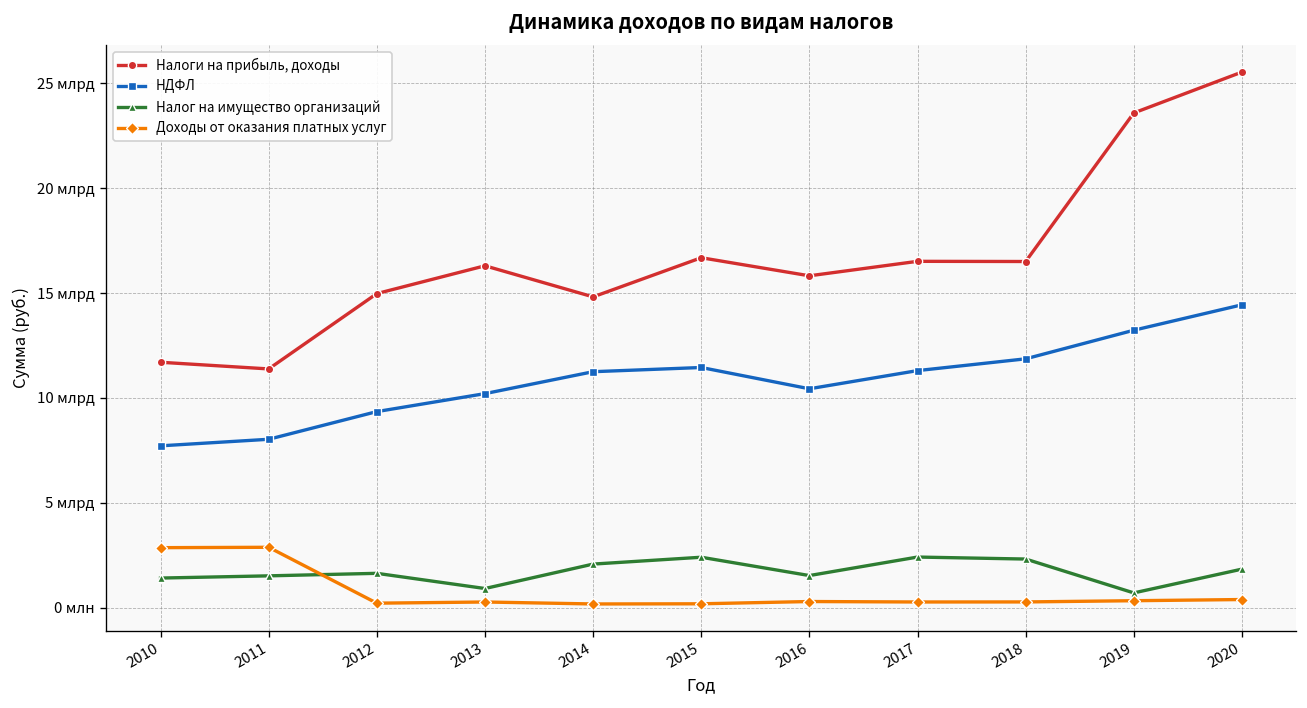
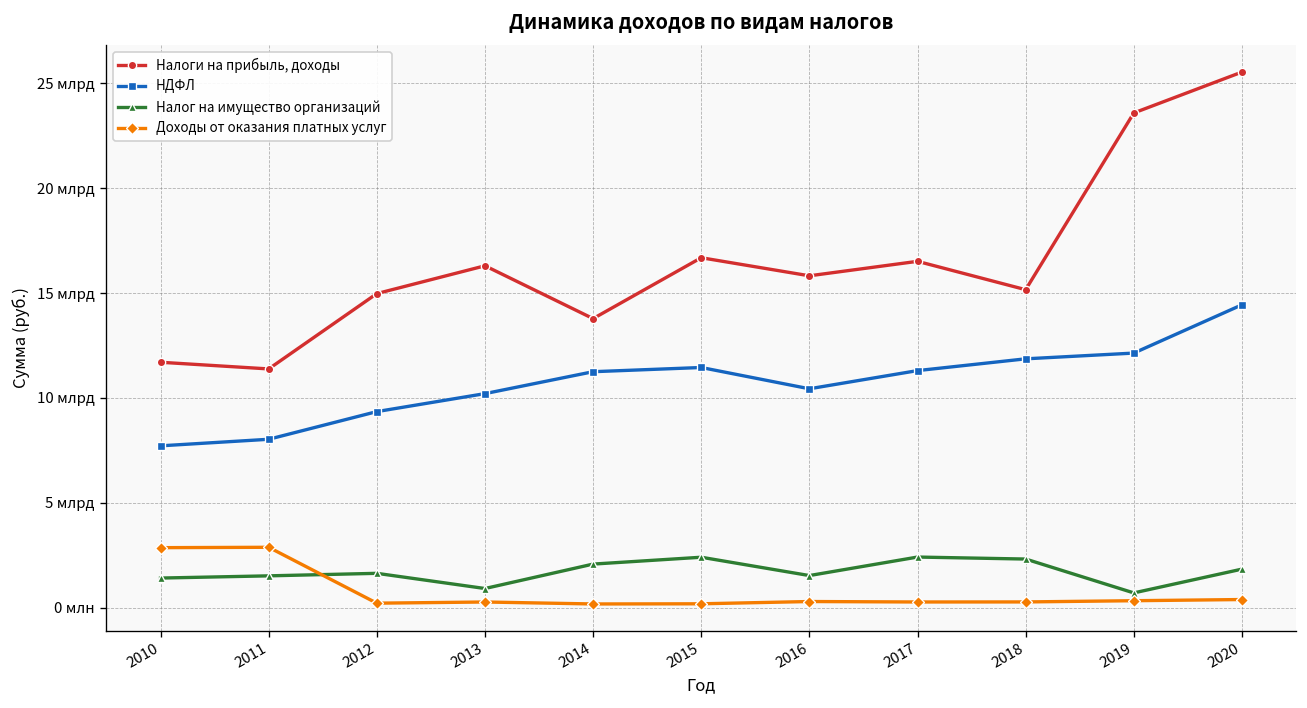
Налоги на прибыль, доходы, 2014: 14.8 млрд -> 13.8 млрд
Налоги на прибыль, доходы, 2018: 16.5 млрд -> 15.2 млрд
НДФЛ, 2019: 13.2 млрд -> 12.1 млрд
